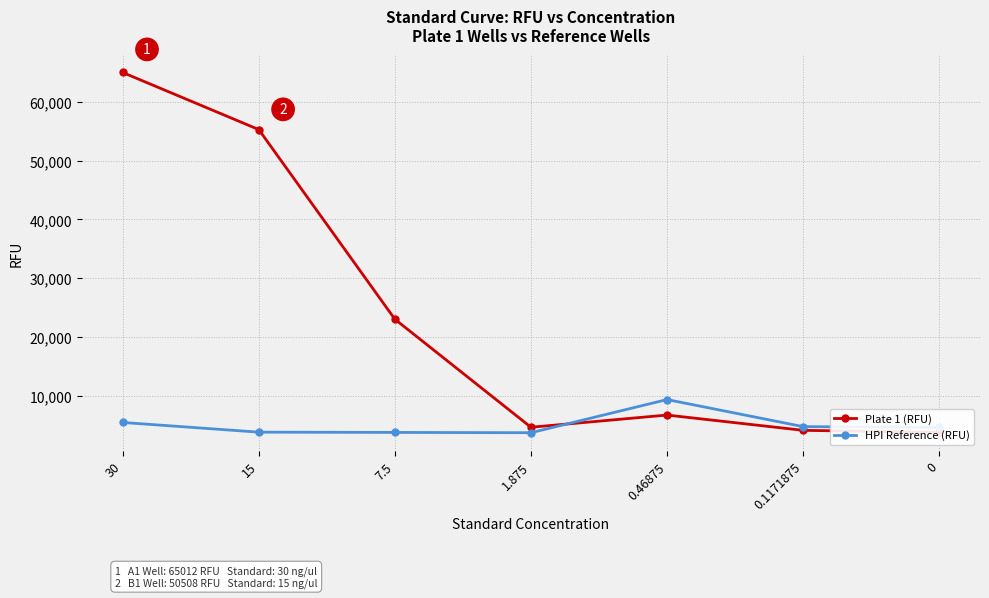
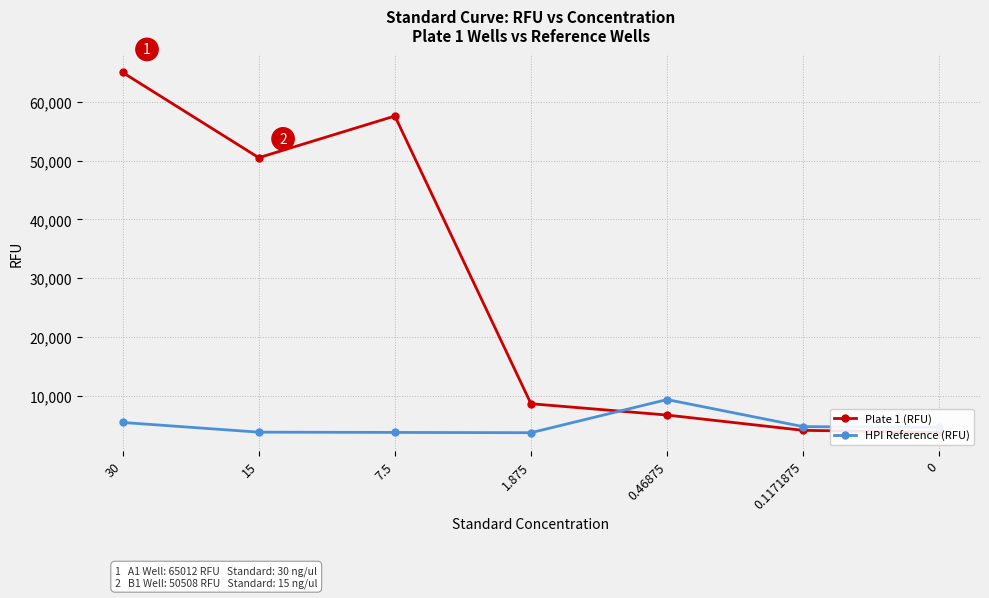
Plate 1 (RFU), 15: 55,000 -> 51,000
Plate 1 (RFU), 7.5: 23,000 -> 58,000
Plate 1 (RFU), 1.875: 5,000 -> 9,000
